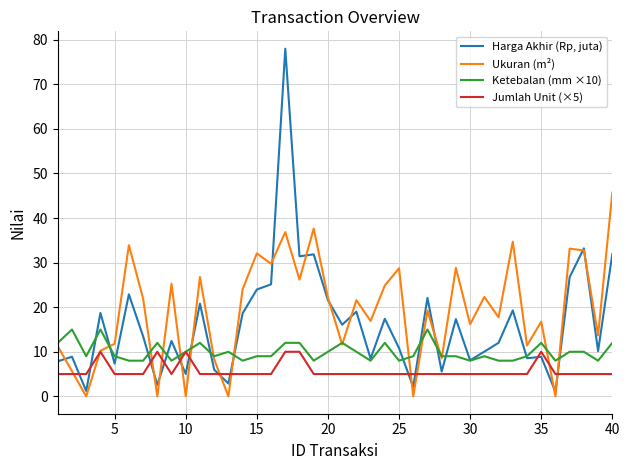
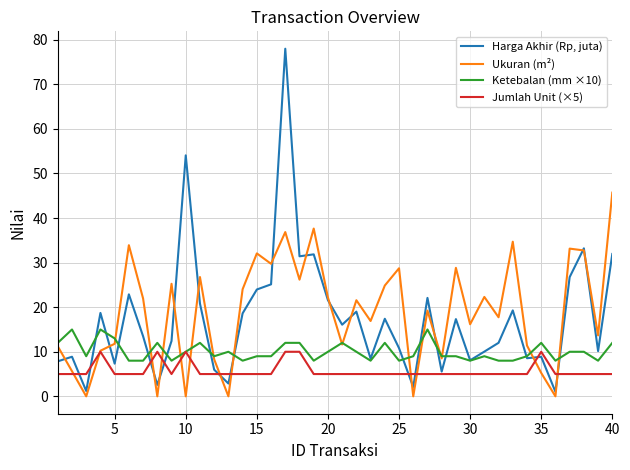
Ketebalan (mm ×10), 5: 9 -> 13
Harga Akhir (Rp, juta), 10: 5 -> 54
Ukuran (m²), 35: 17 -> 5
